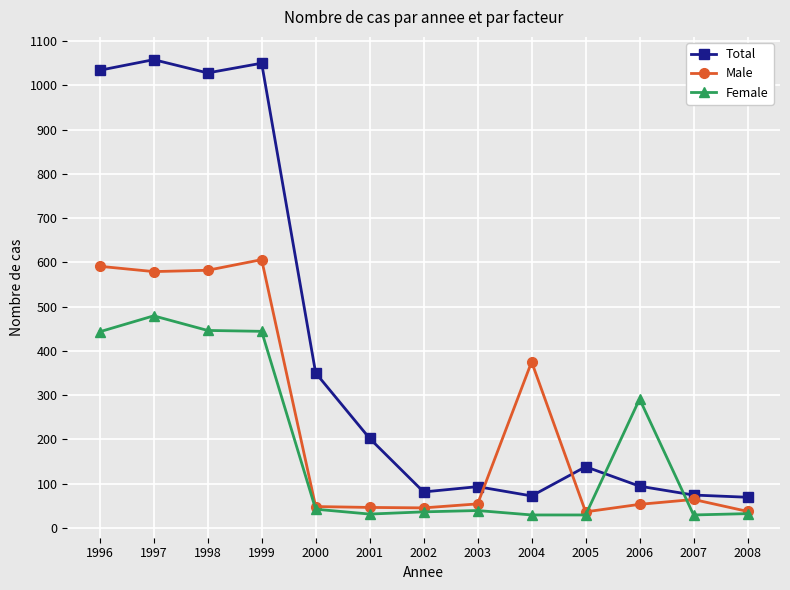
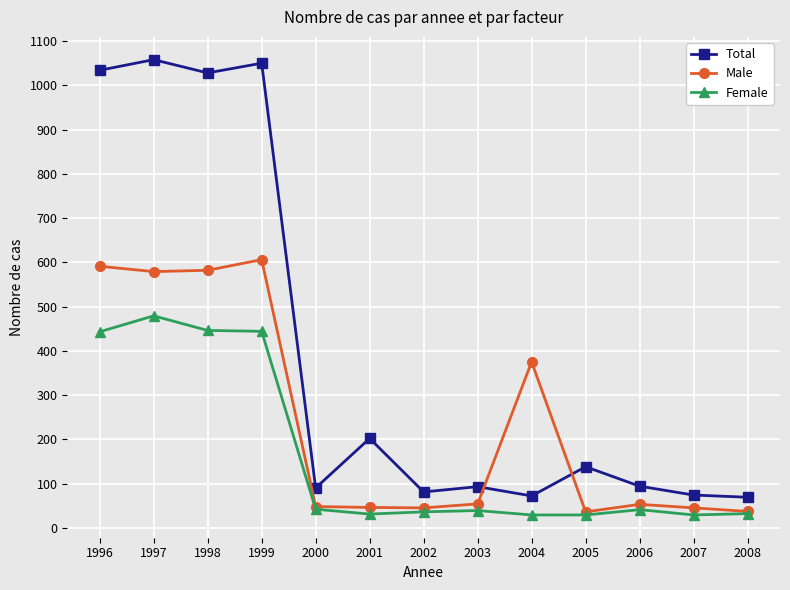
Total, 2000: 350 -> 90
Female, 2006: 290 -> 40
Male, 2007: 60 -> 50
